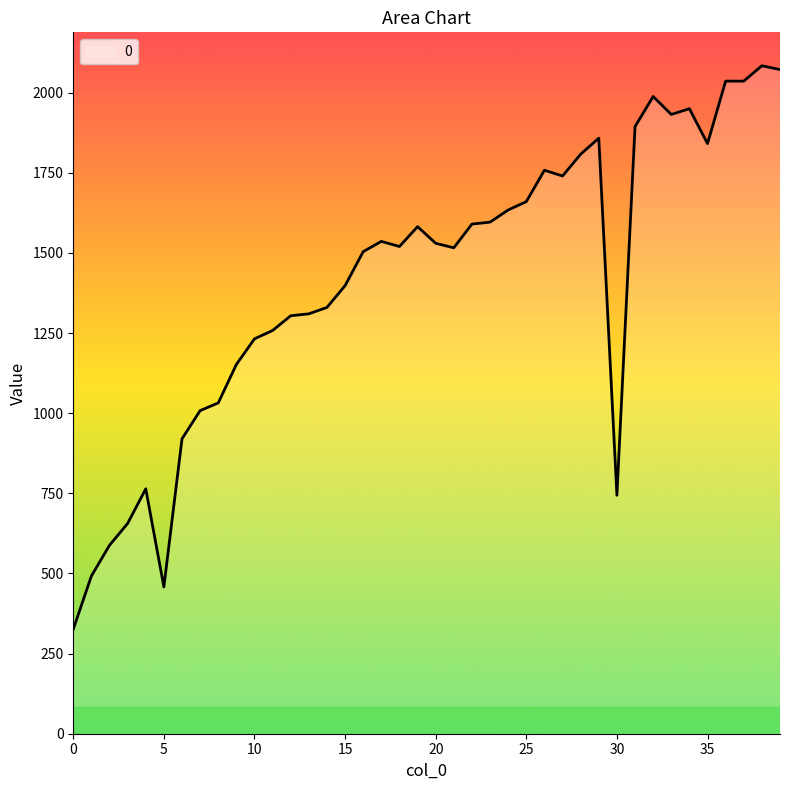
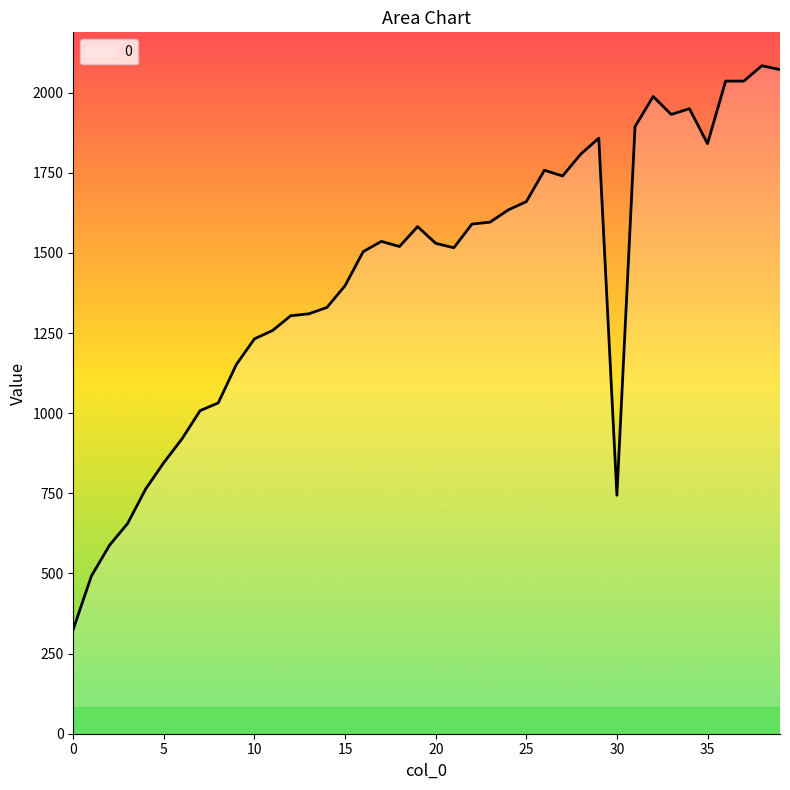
5: 460 -> 850
